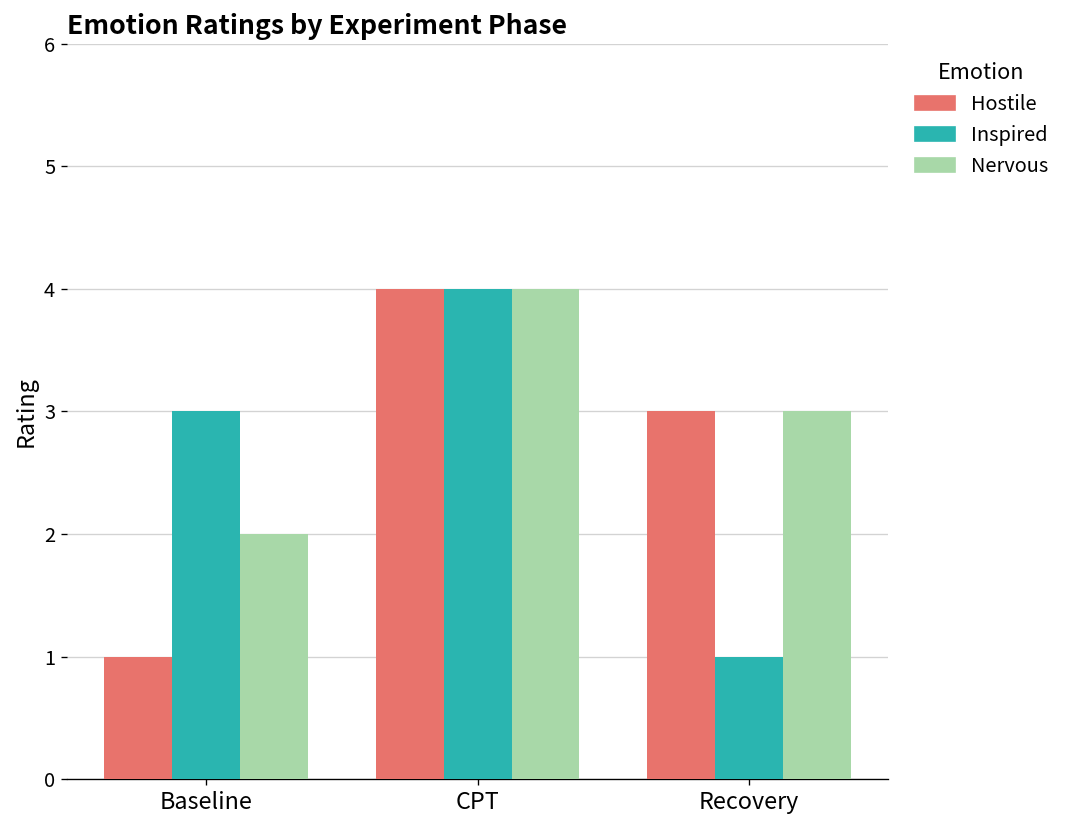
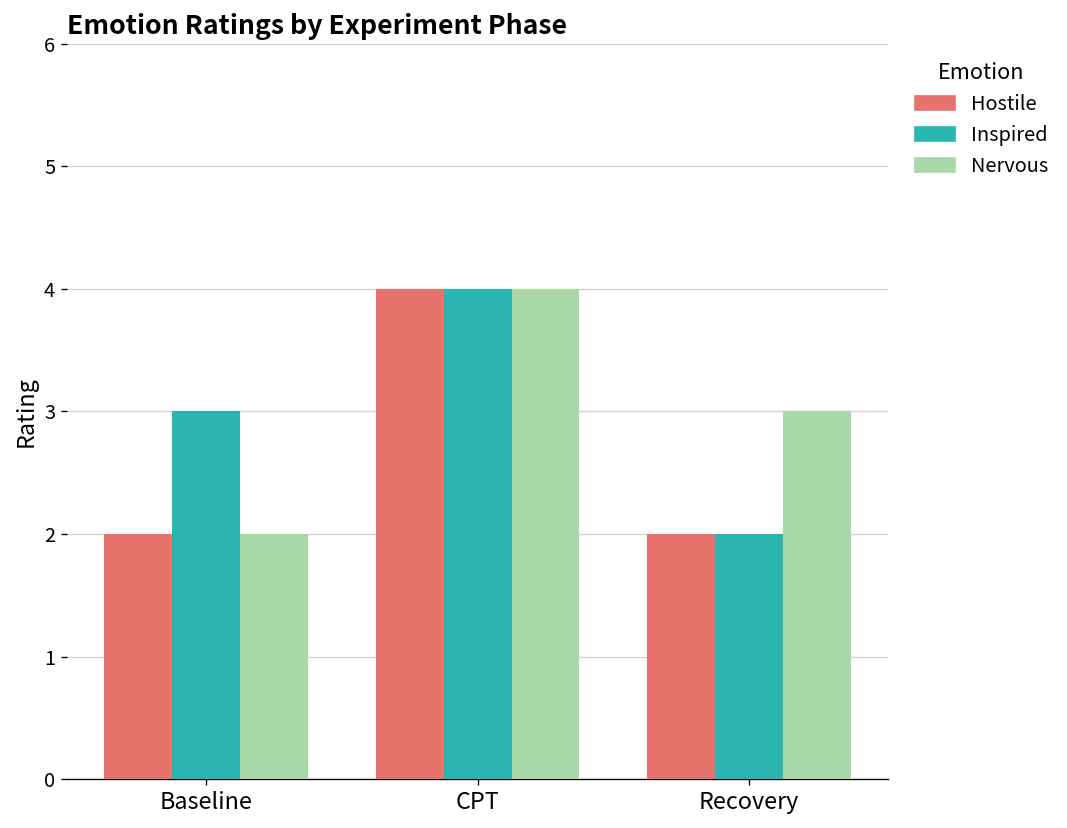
Hostile, Baseline: 1 -> 2
Hostile, Recovery: 3 -> 2
Inspired, Recovery: 1 -> 2
